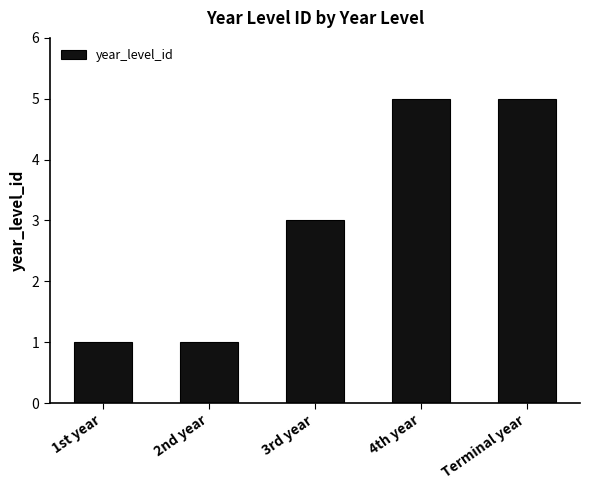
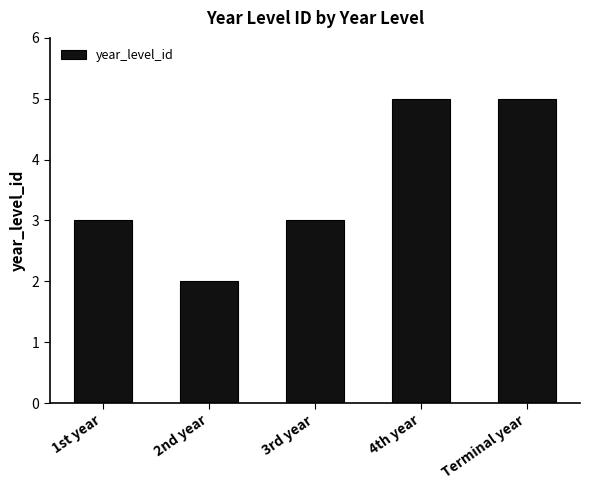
1st year: 1 -> 3
2nd year: 1 -> 2
